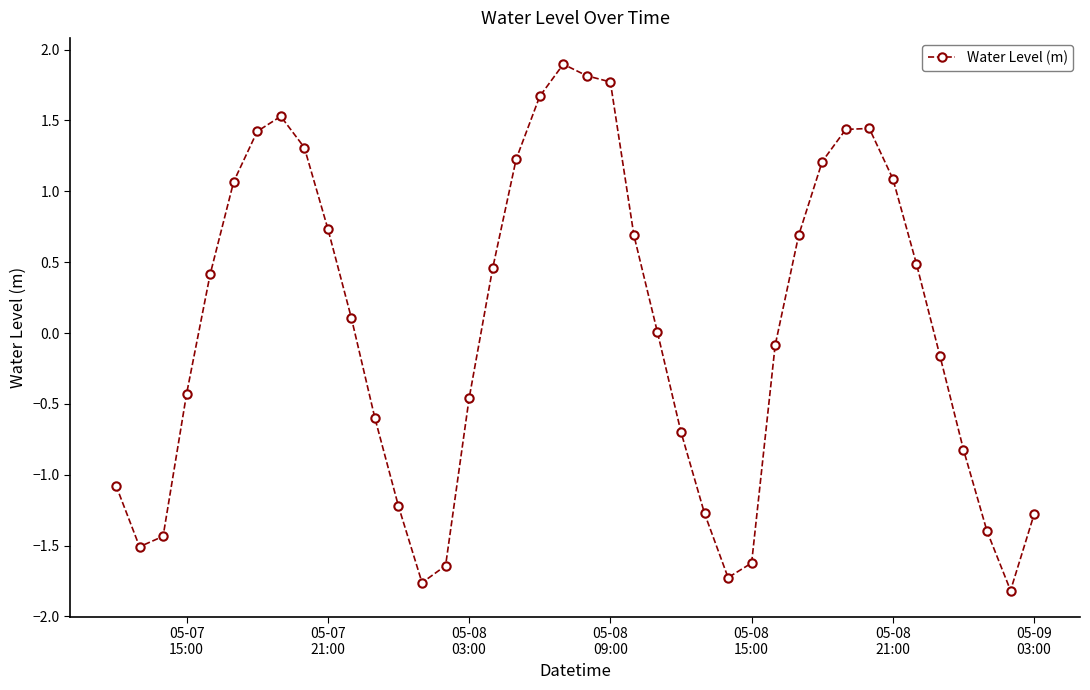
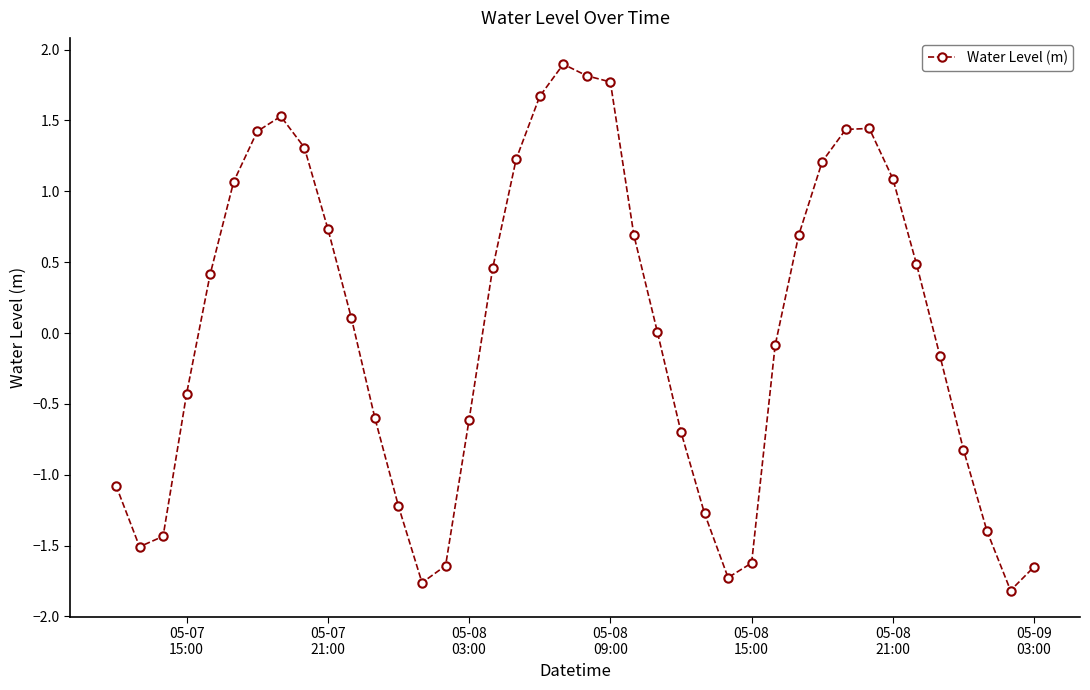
05-08 03:00: -0.46 -> -0.61
05-09 03:00: -1.28 -> -1.65
